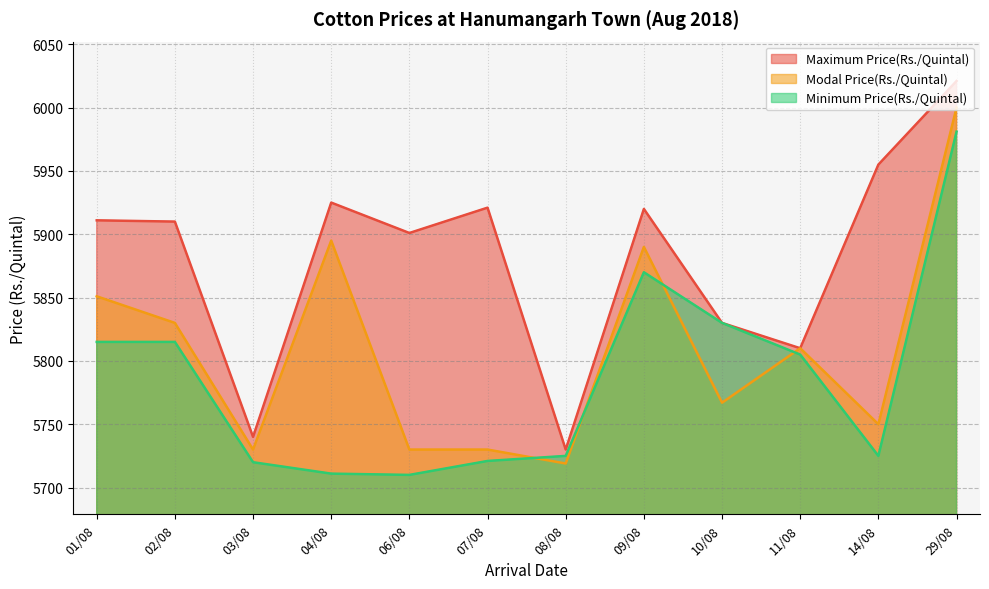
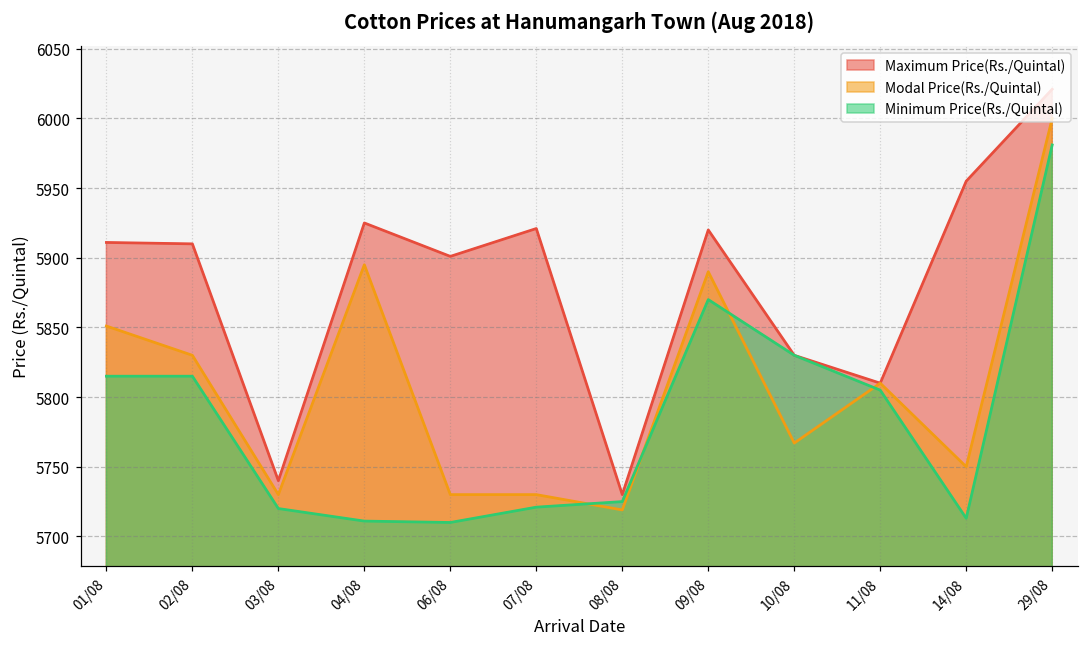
Minimum Price(Rs./Quintal), 14/08: 5725 -> 5713
